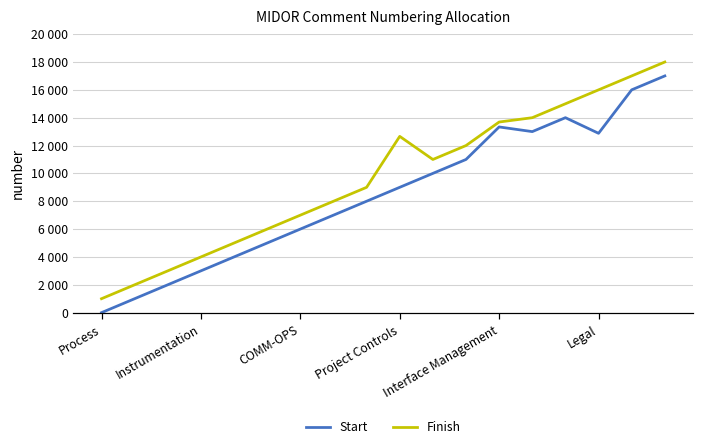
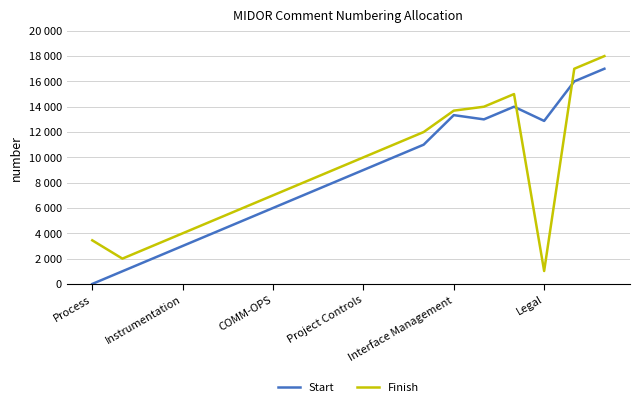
Finish, Process: 1000 -> 3400
Finish, Project Controls: 12700 -> 10000
Finish, Legal: 16000 -> 1000
